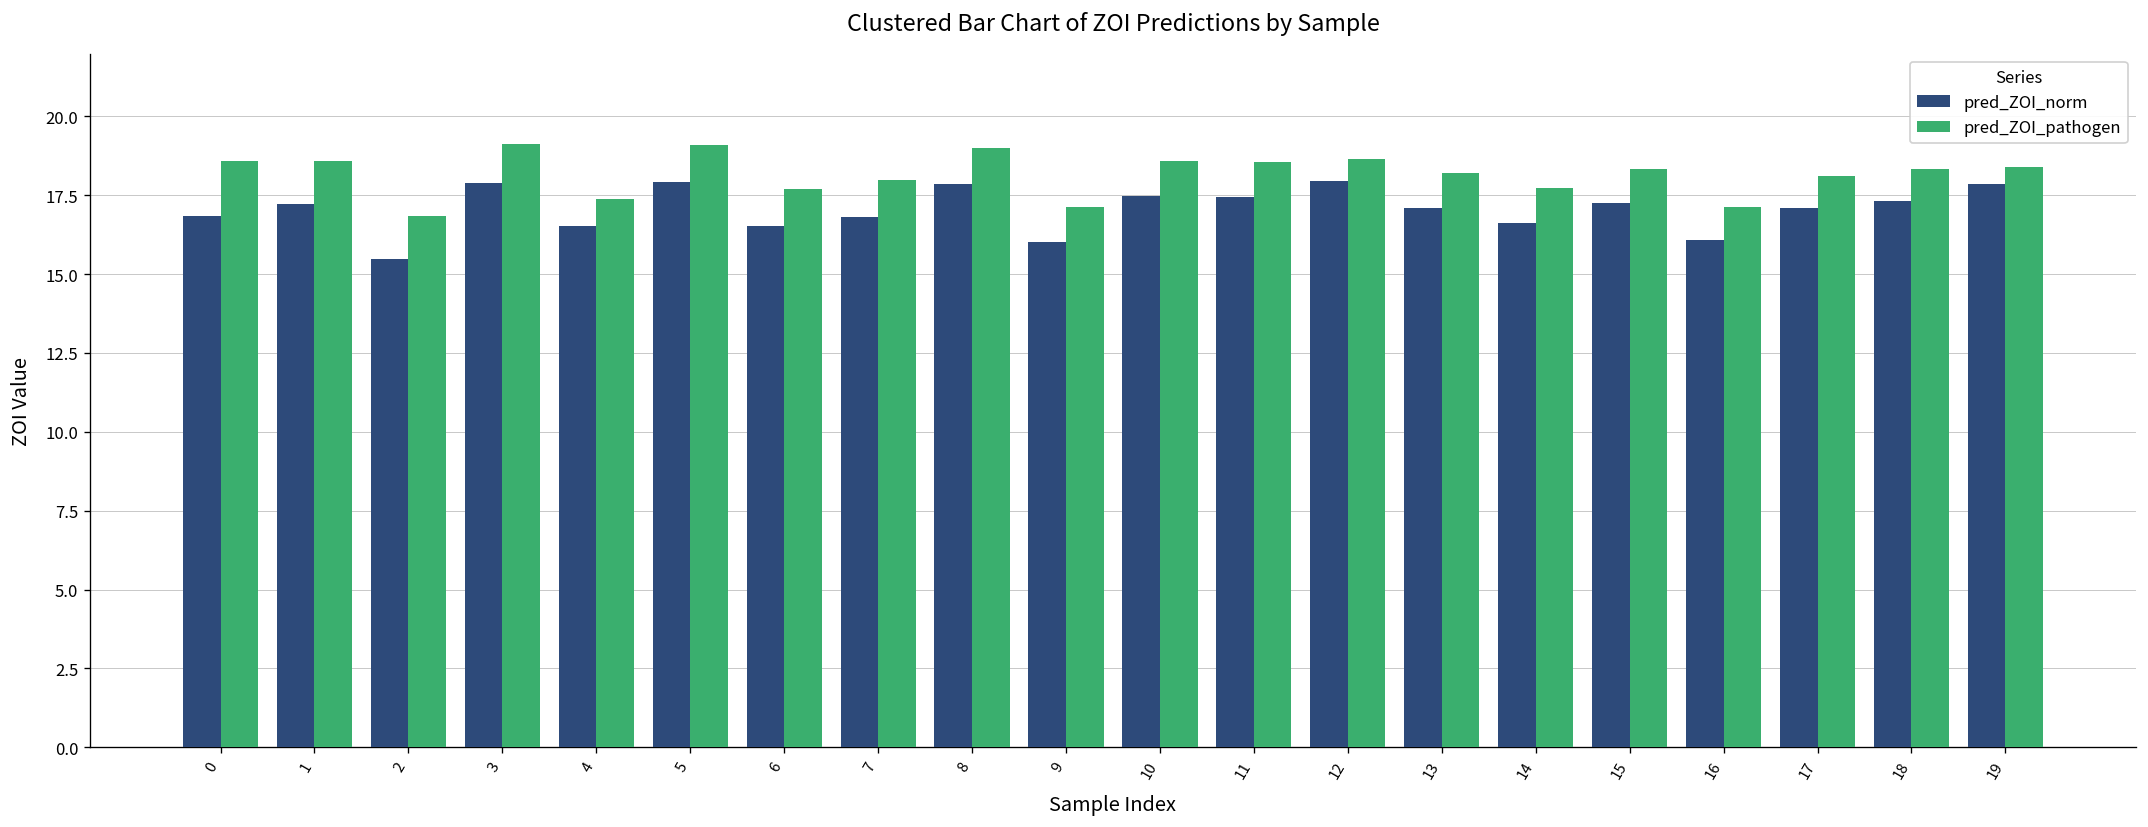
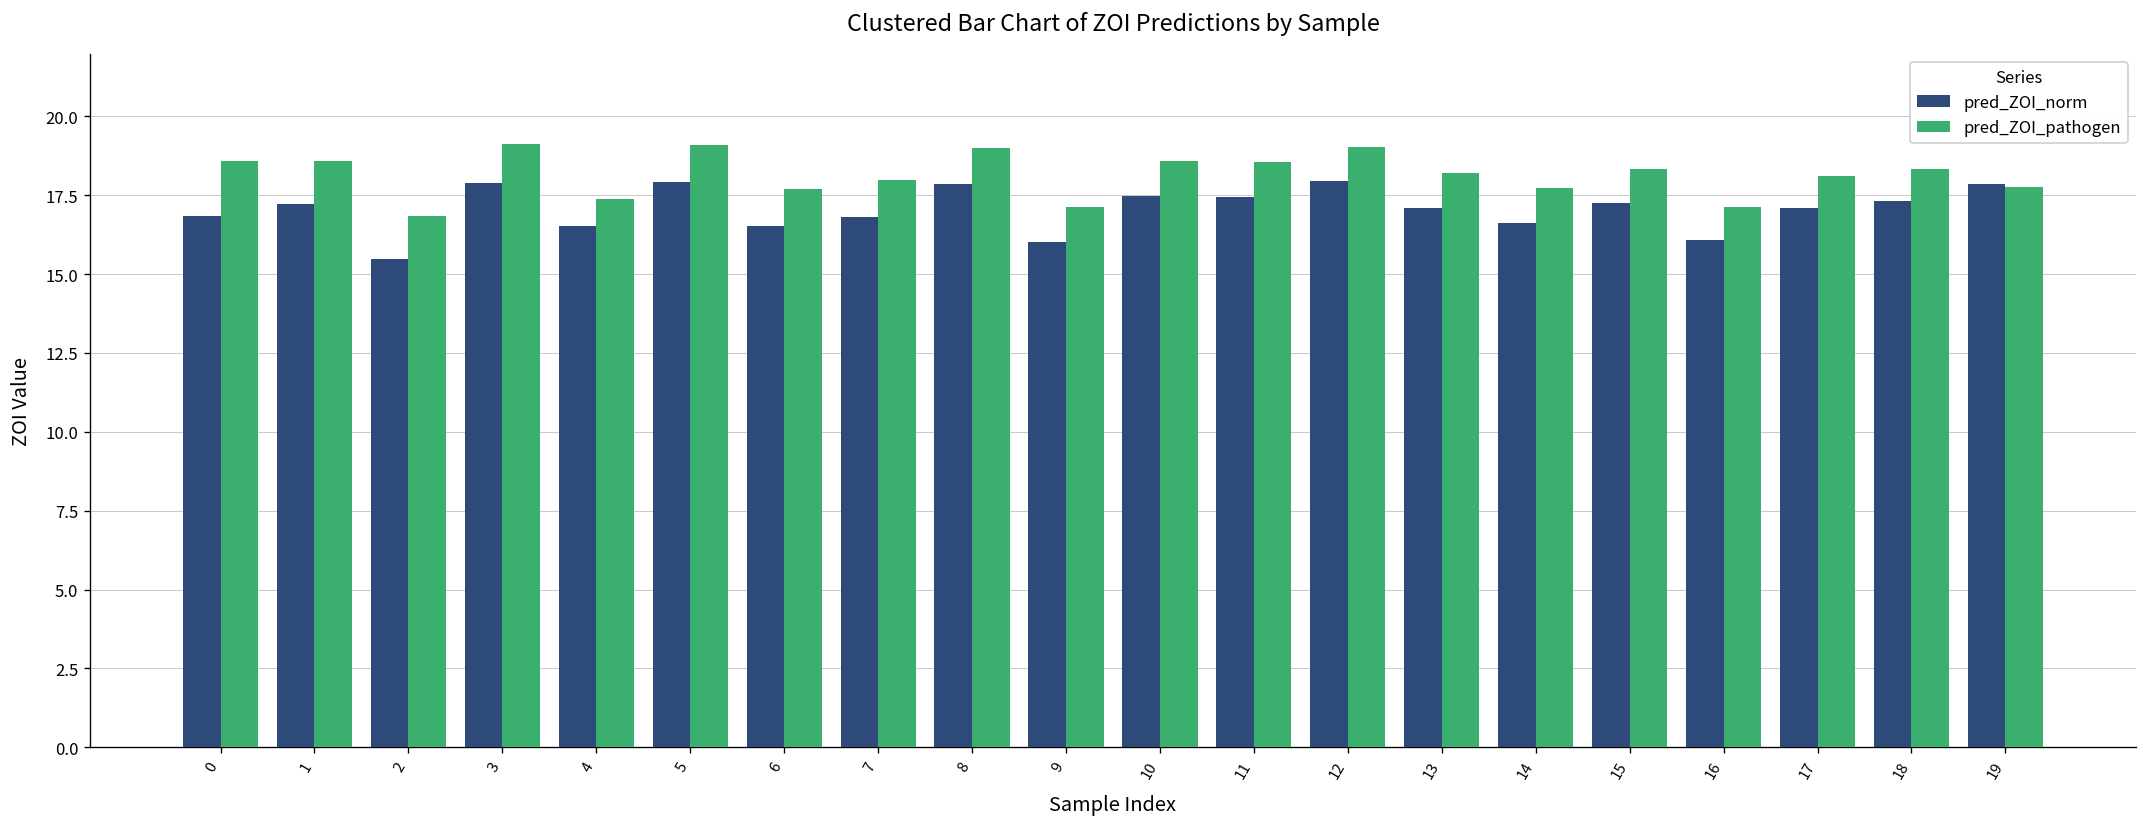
pred_ZOI_pathogen, 12: 18.7 -> 19.0
pred_ZOI_pathogen, 19: 18.4 -> 17.8
